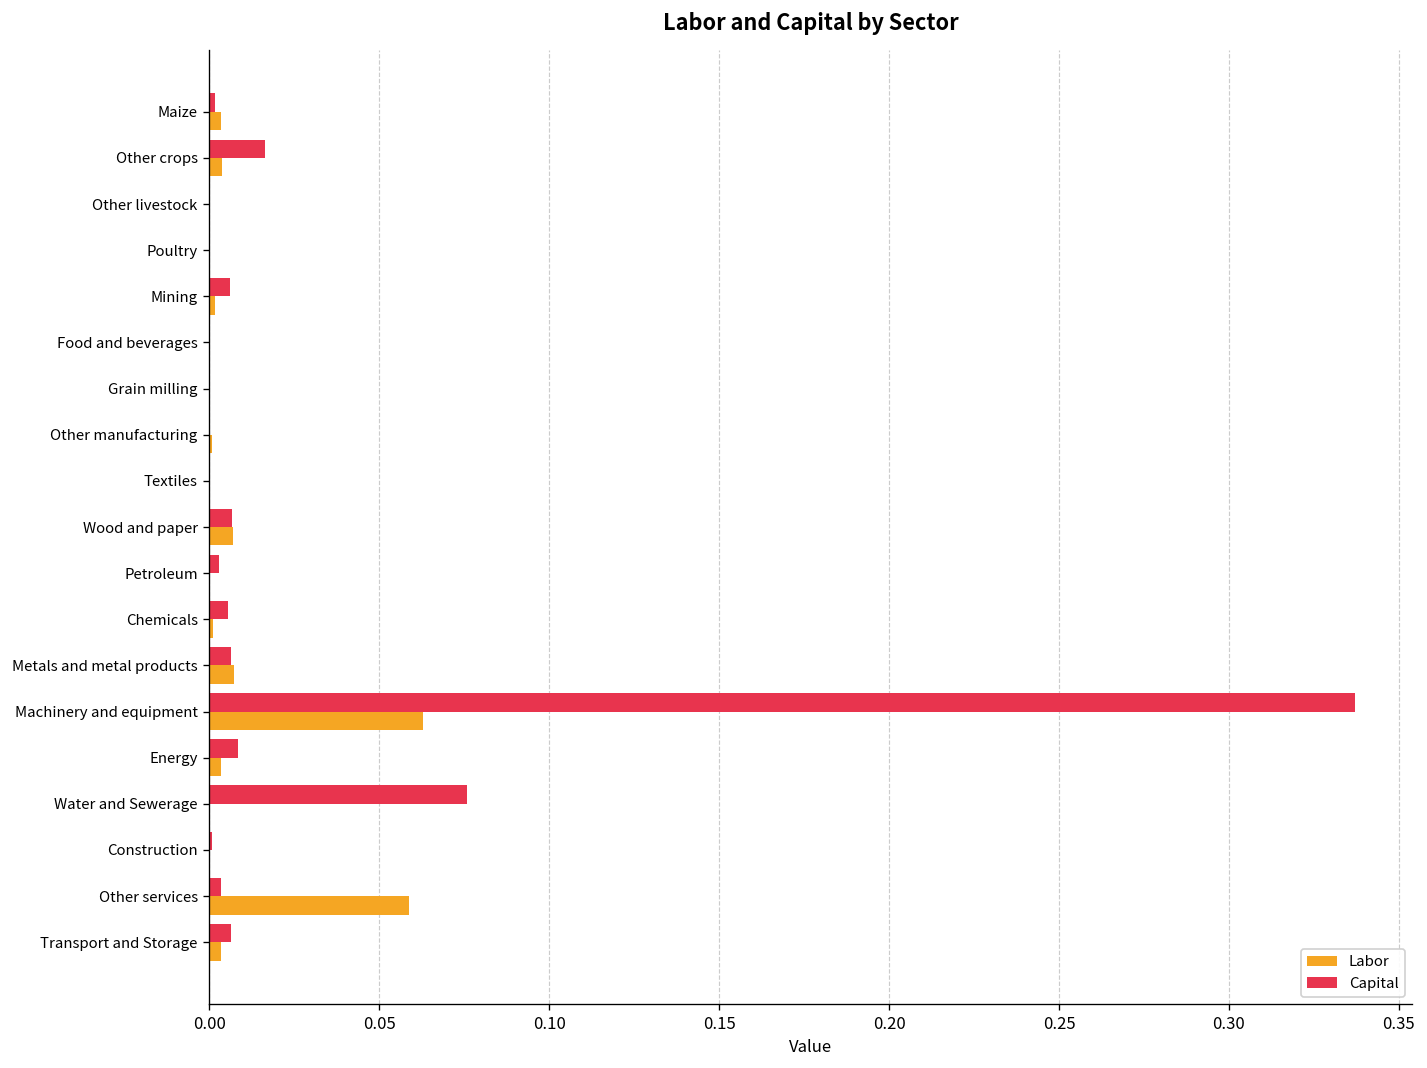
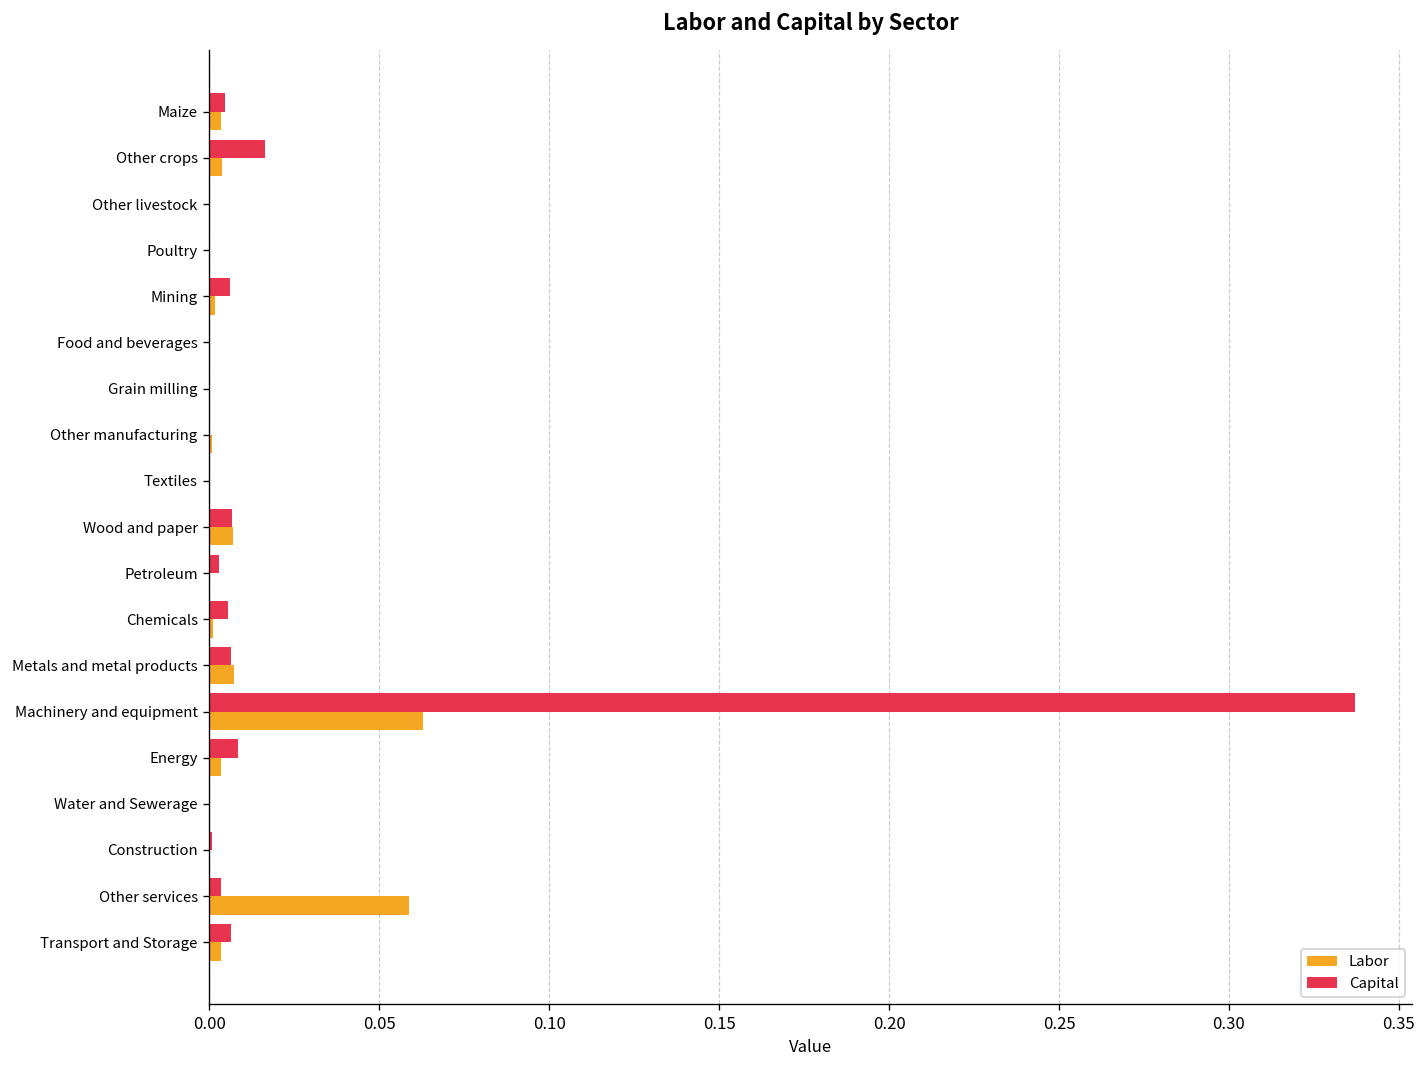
Capital, Maize: 0.002 -> 0.005
Capital, Water and Sewerage: 0.076 -> 0.000
